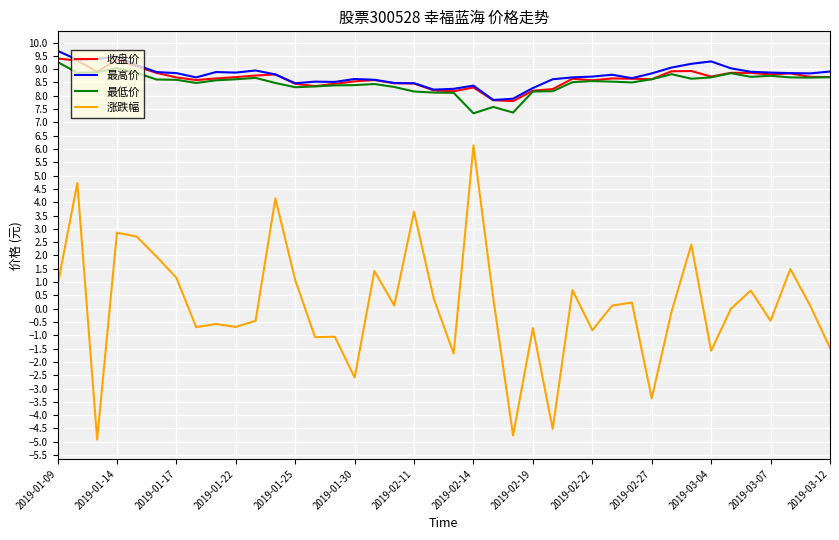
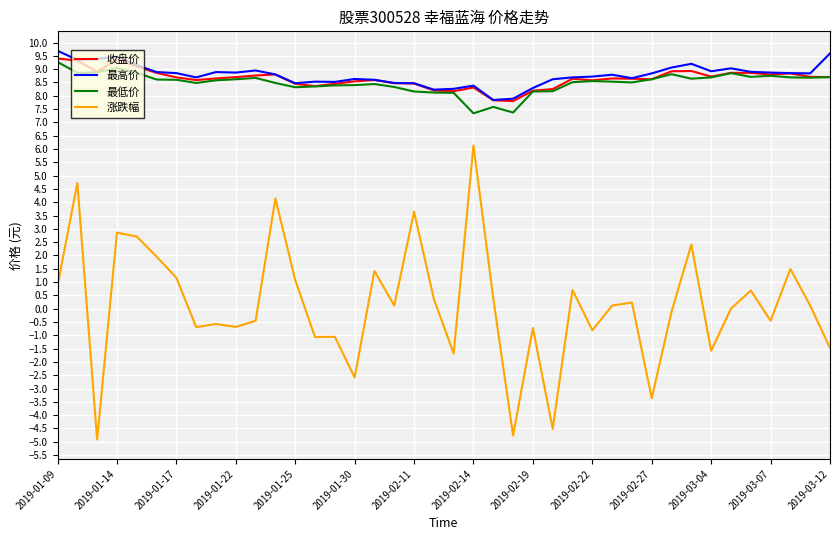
最高价, 2019-03-04: 9.3 -> 8.9
最高价, 2019-03-12: 8.9 -> 9.6
